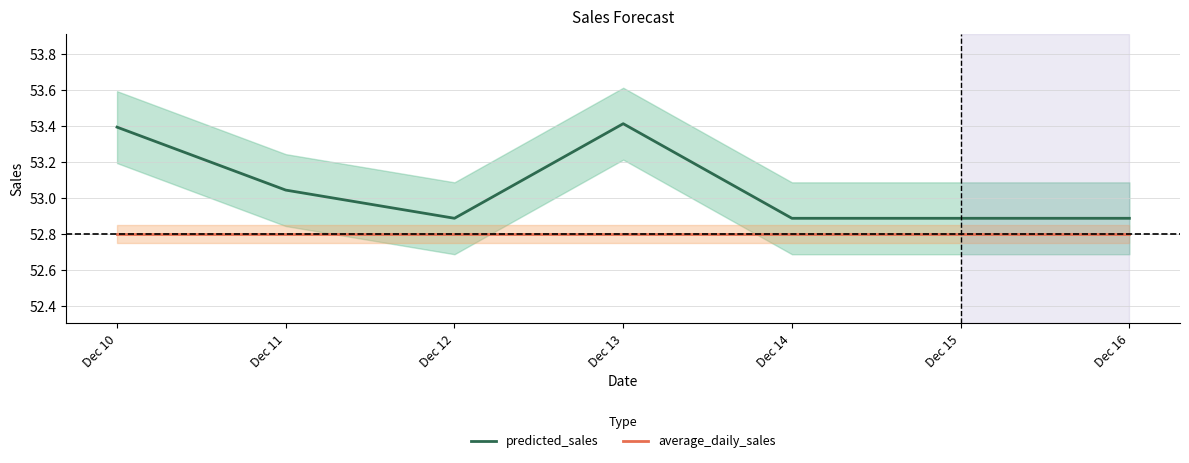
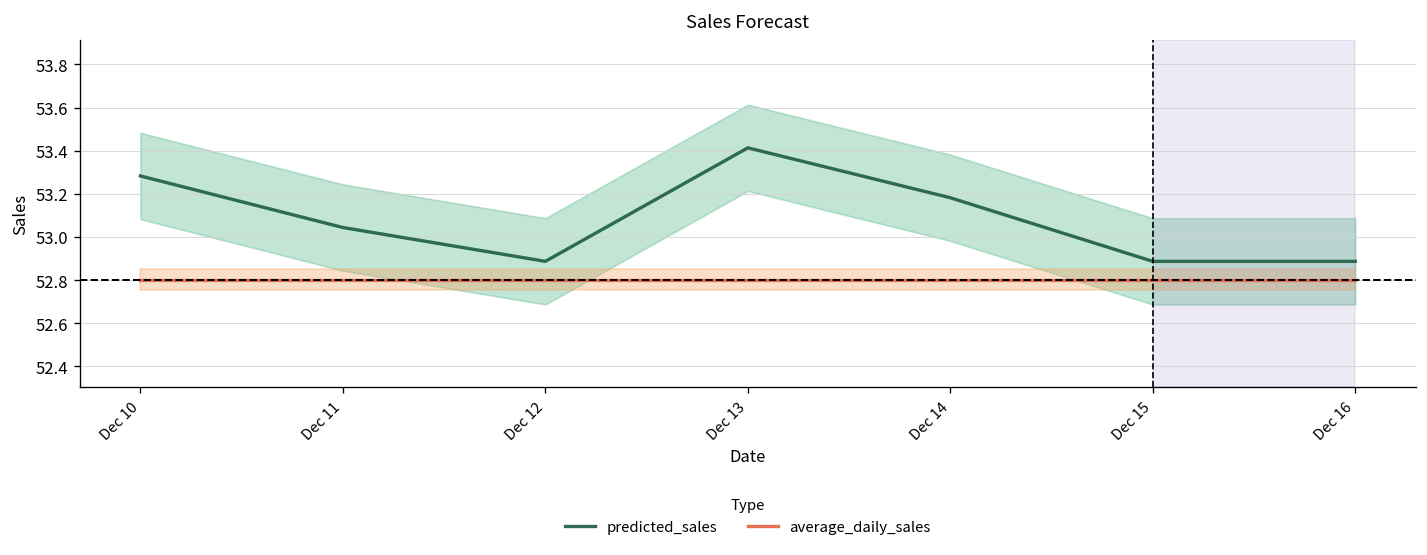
predicted_sales, Dec 10: 53.39 -> 53.28
predicted_sales, Dec 14: 52.89 -> 53.18
